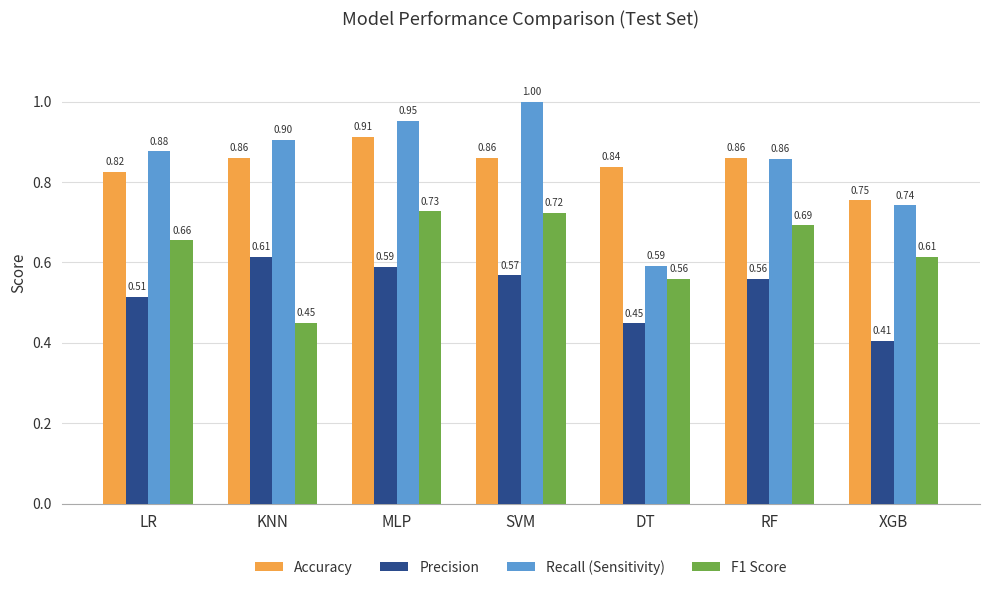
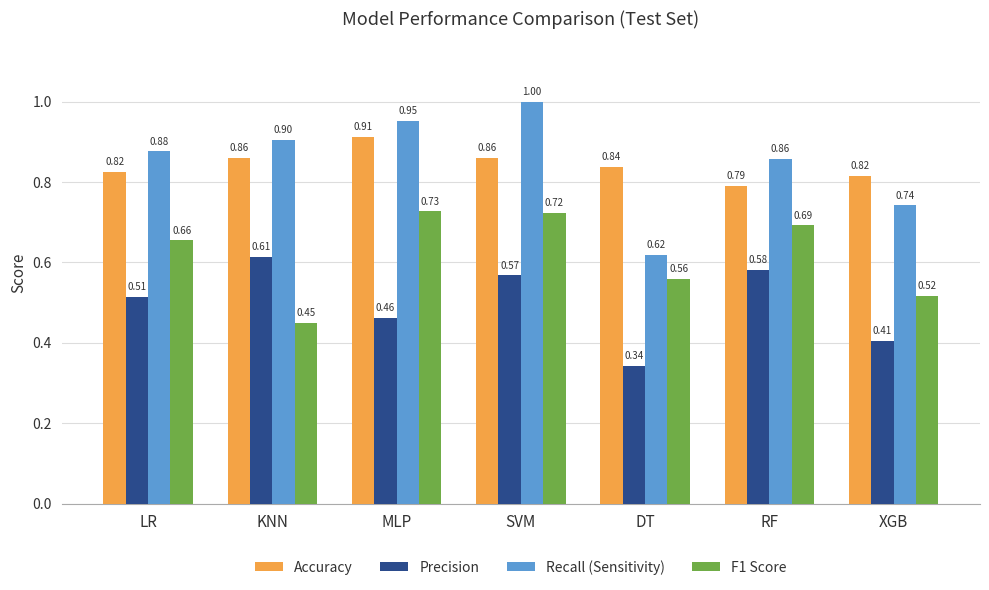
Precision, MLP: 0.59 -> 0.46
Precision, DT: 0.45 -> 0.34
Recall (Sensitivity), DT: 0.59 -> 0.62
Accuracy, RF: 0.86 -> 0.79
Precision, RF: 0.56 -> 0.58
Accuracy, XGB: 0.75 -> 0.82
F1 Score, XGB: 0.61 -> 0.52
